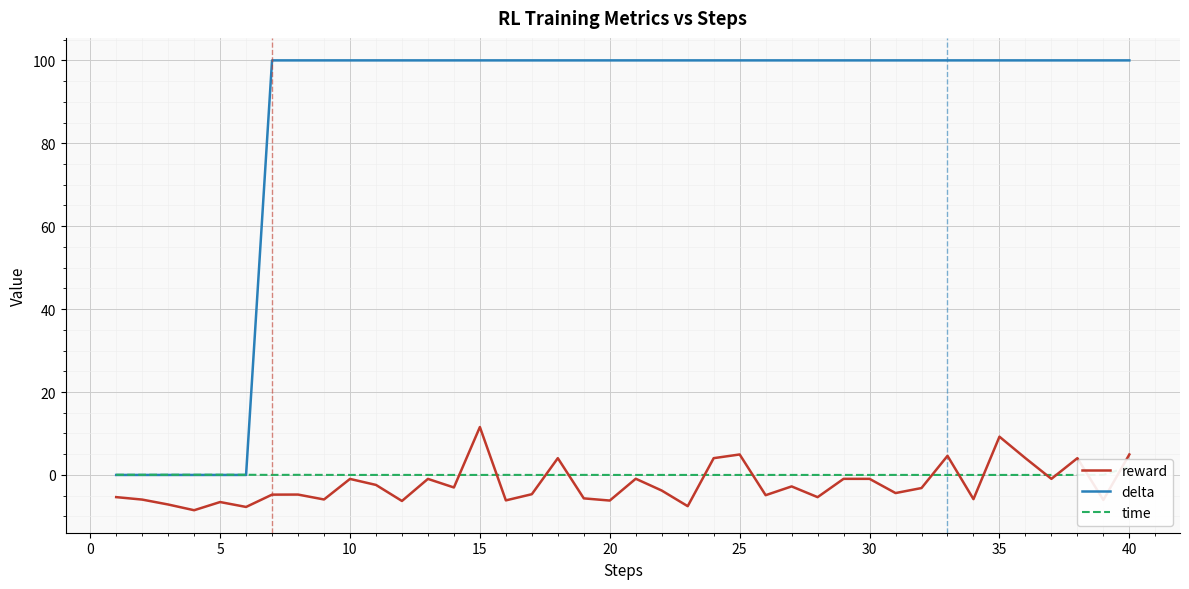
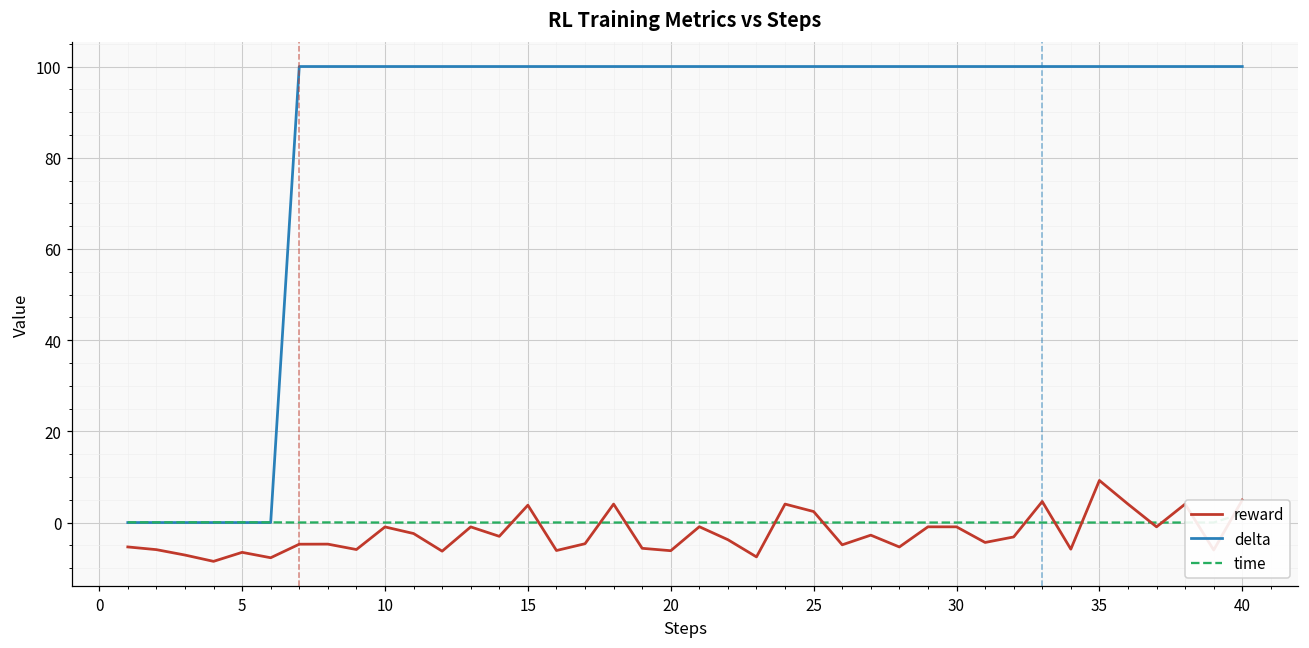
reward, 15: 12 -> 4
reward, 25: 5 -> 2
